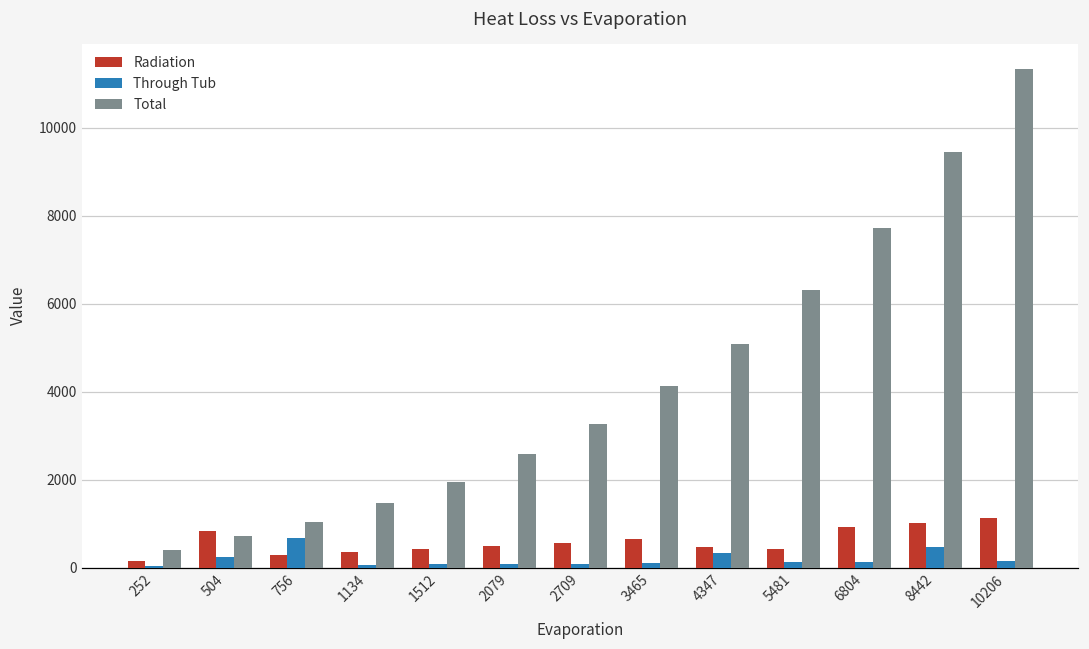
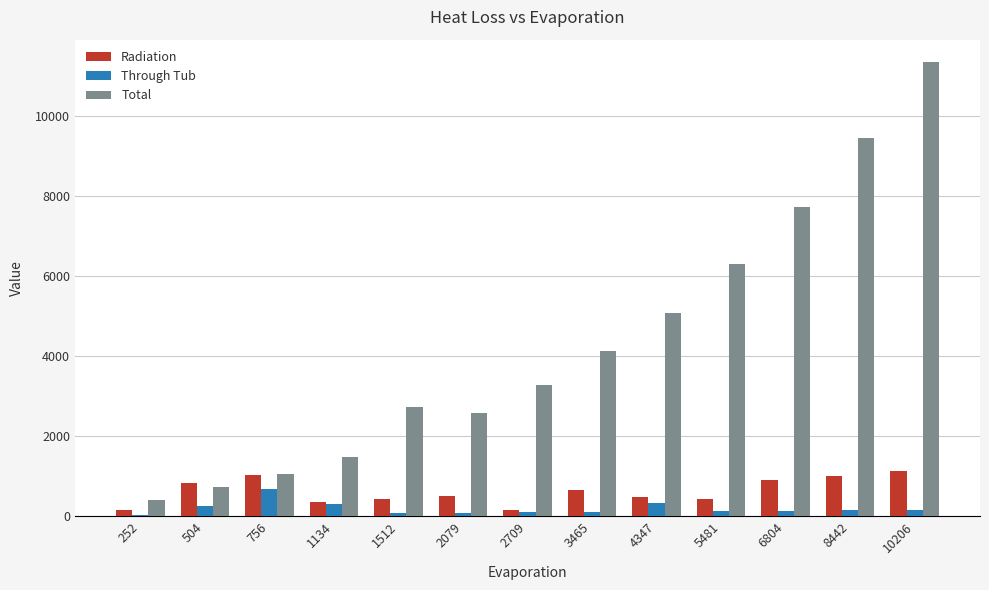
Radiation, 756: 300 -> 1000
Through Tub, 1134: 100 -> 300
Total, 1512: 1900 -> 2700
Radiation, 2709: 600 -> 200
Through Tub, 8442: 500 -> 100
